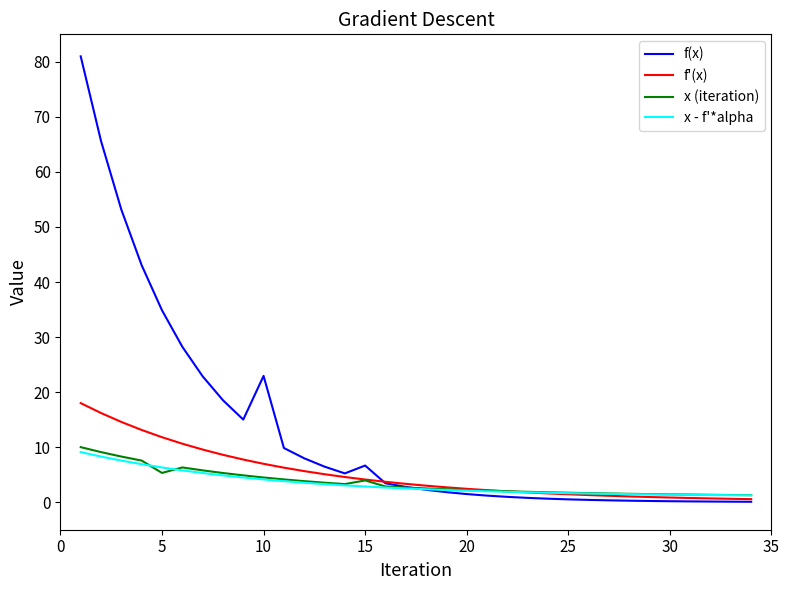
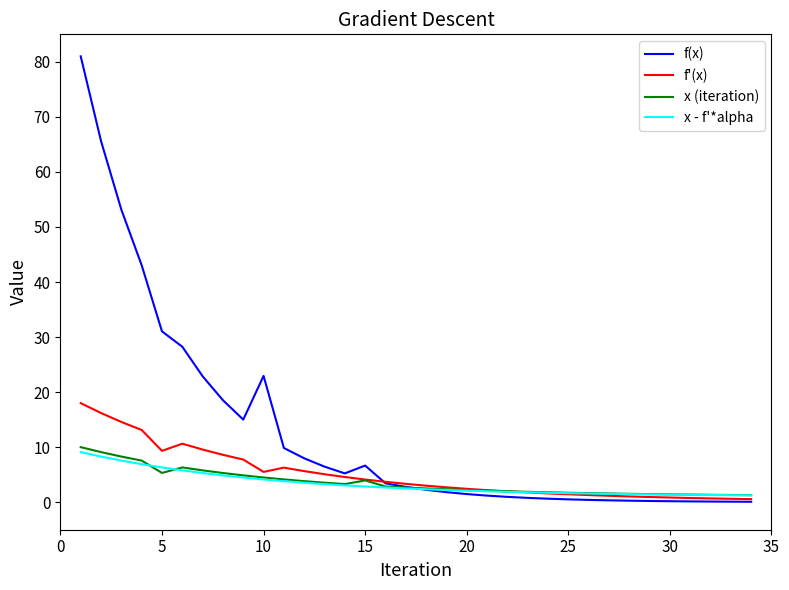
f(x), 5: 35 -> 31
f'(x), 5: 12 -> 9
f'(x), 10: 7 -> 6
